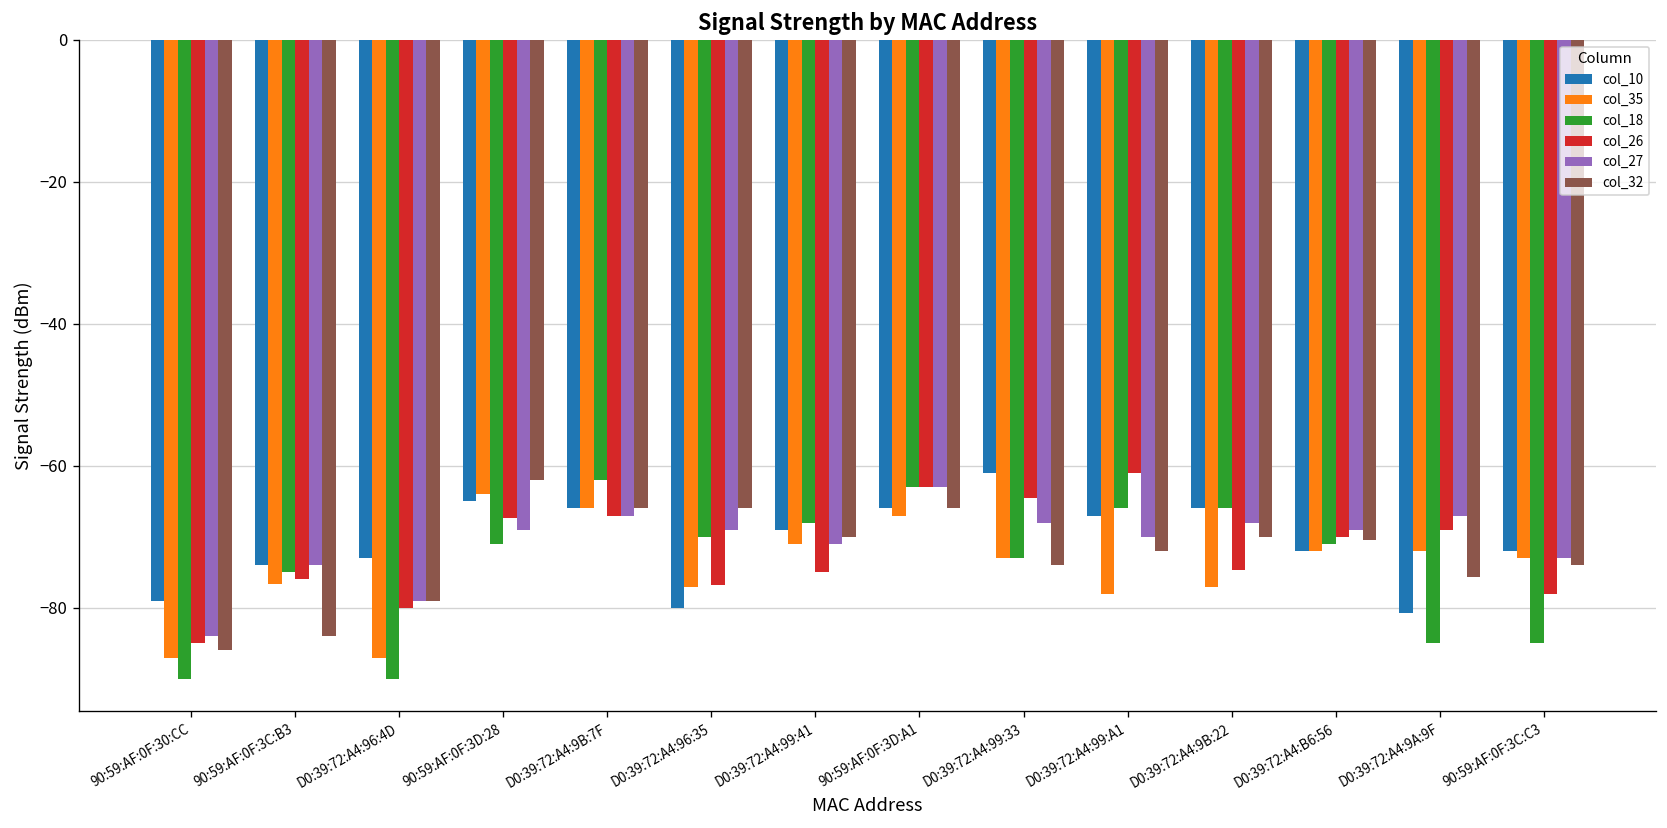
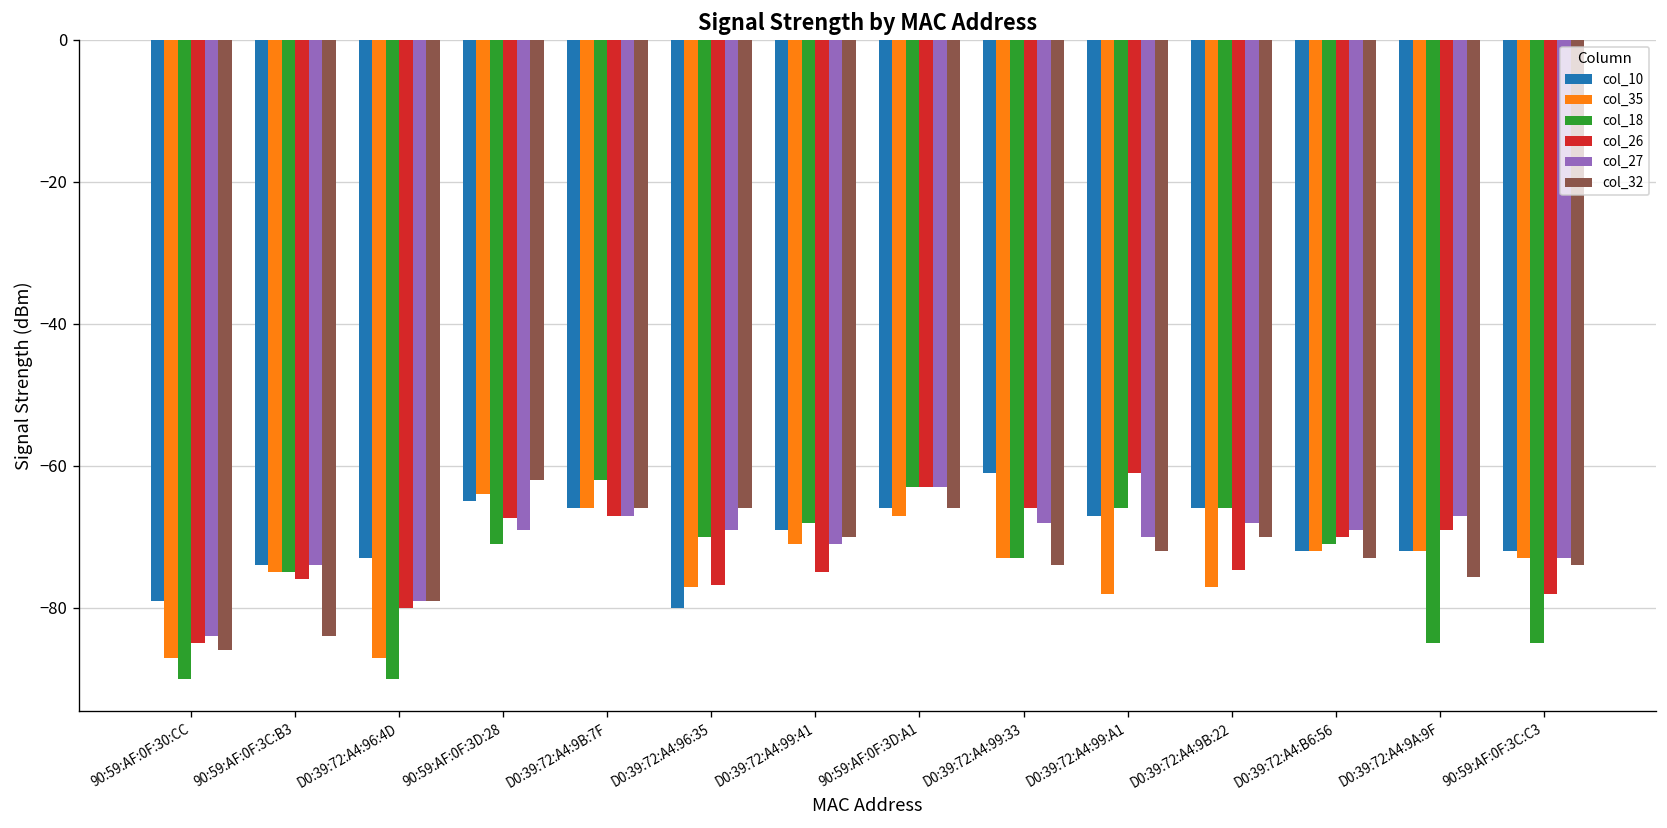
col_35, 90:59:AF:0F:3C:B3: -77 -> -75
col_26, D0:39:72:A4:99:33: -65 -> -66
col_32, D0:39:72:A4:B6:56: -71 -> -73
col_10, D0:39:72:A4:9A:9F: -81 -> -72
